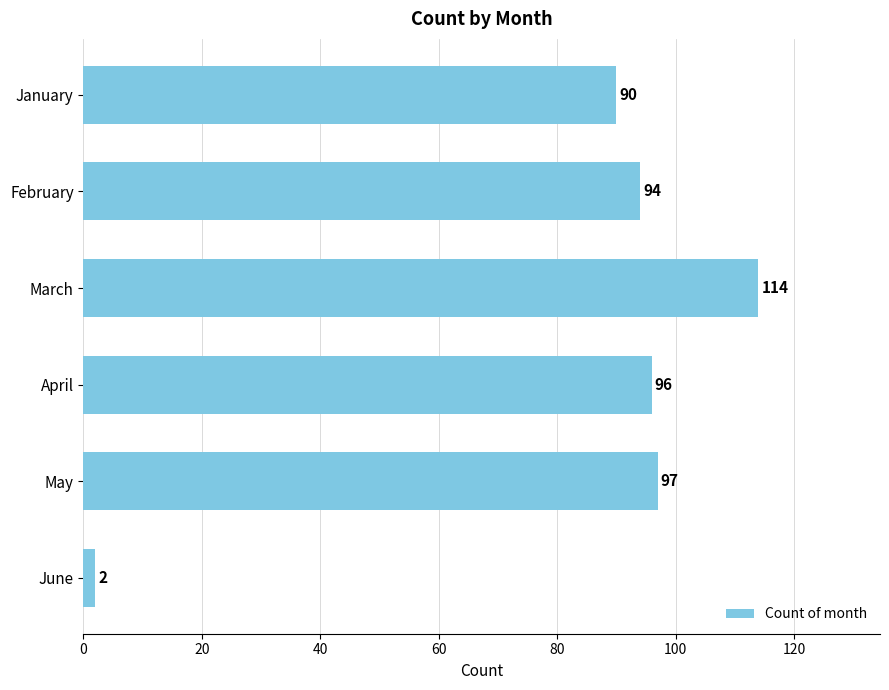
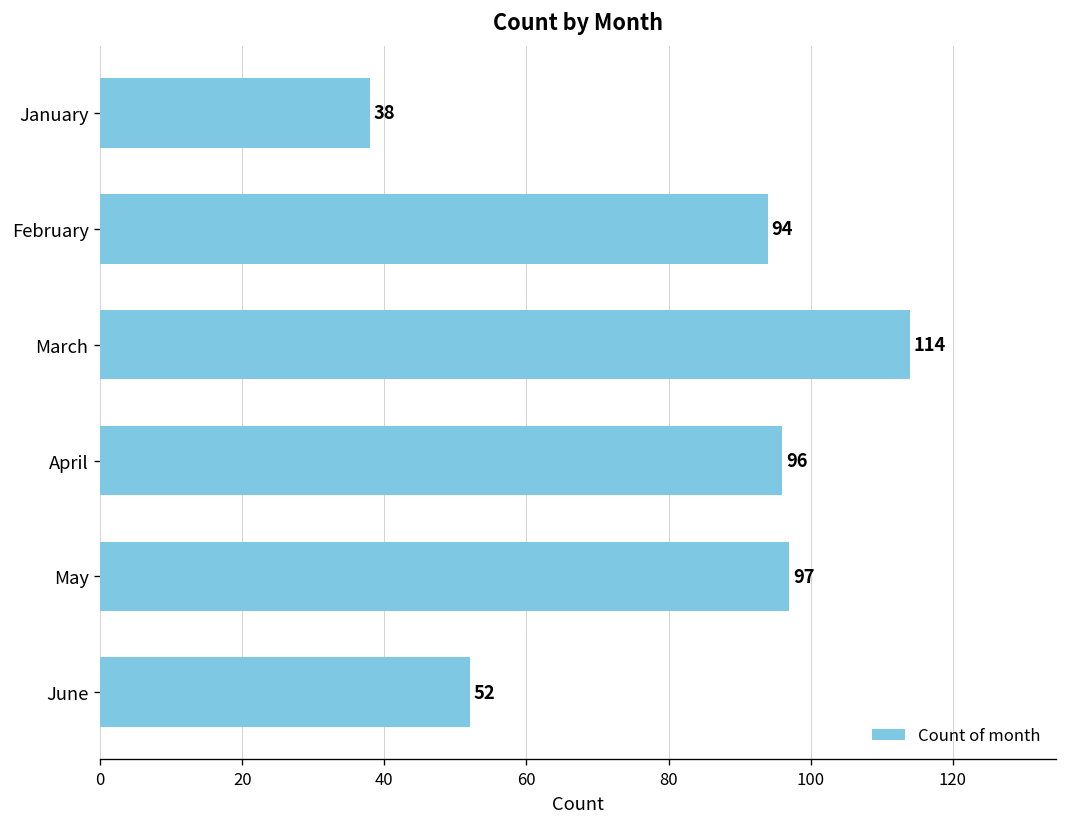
January: 90 -> 38
June: 2 -> 52
